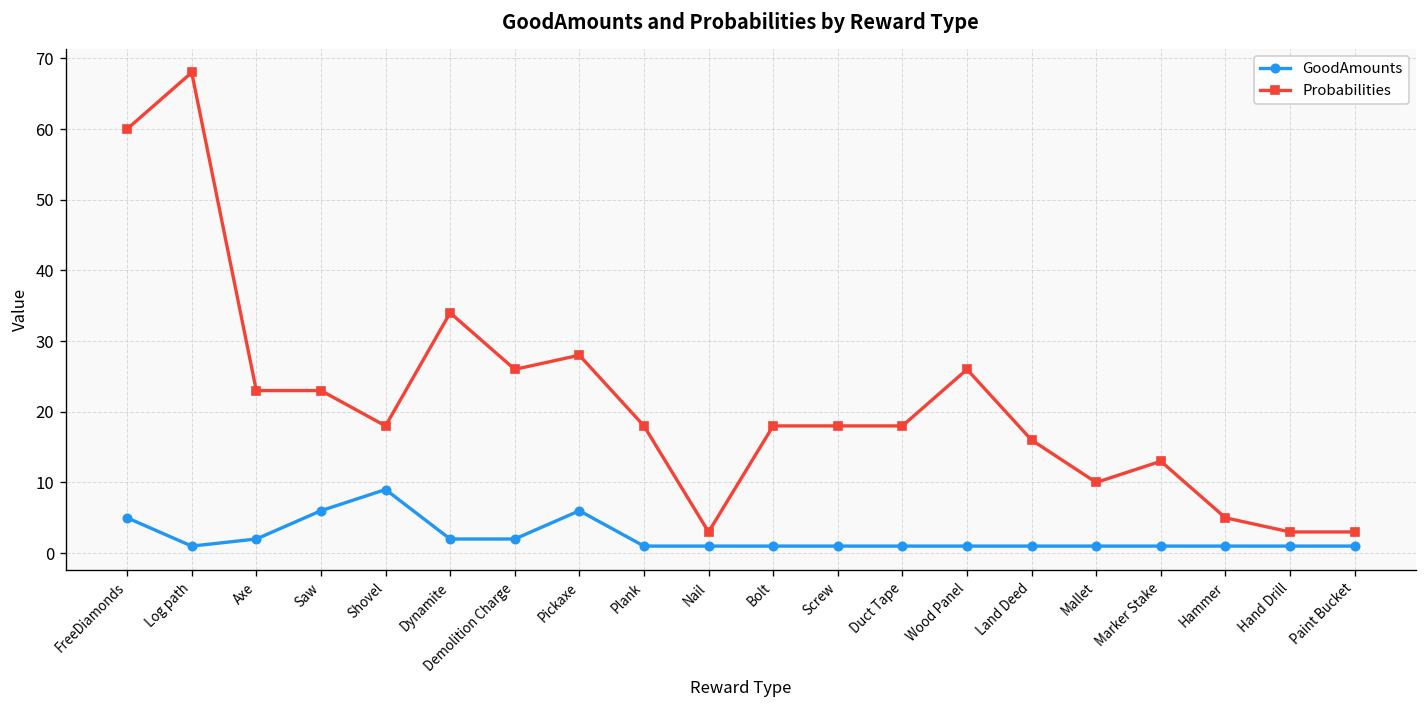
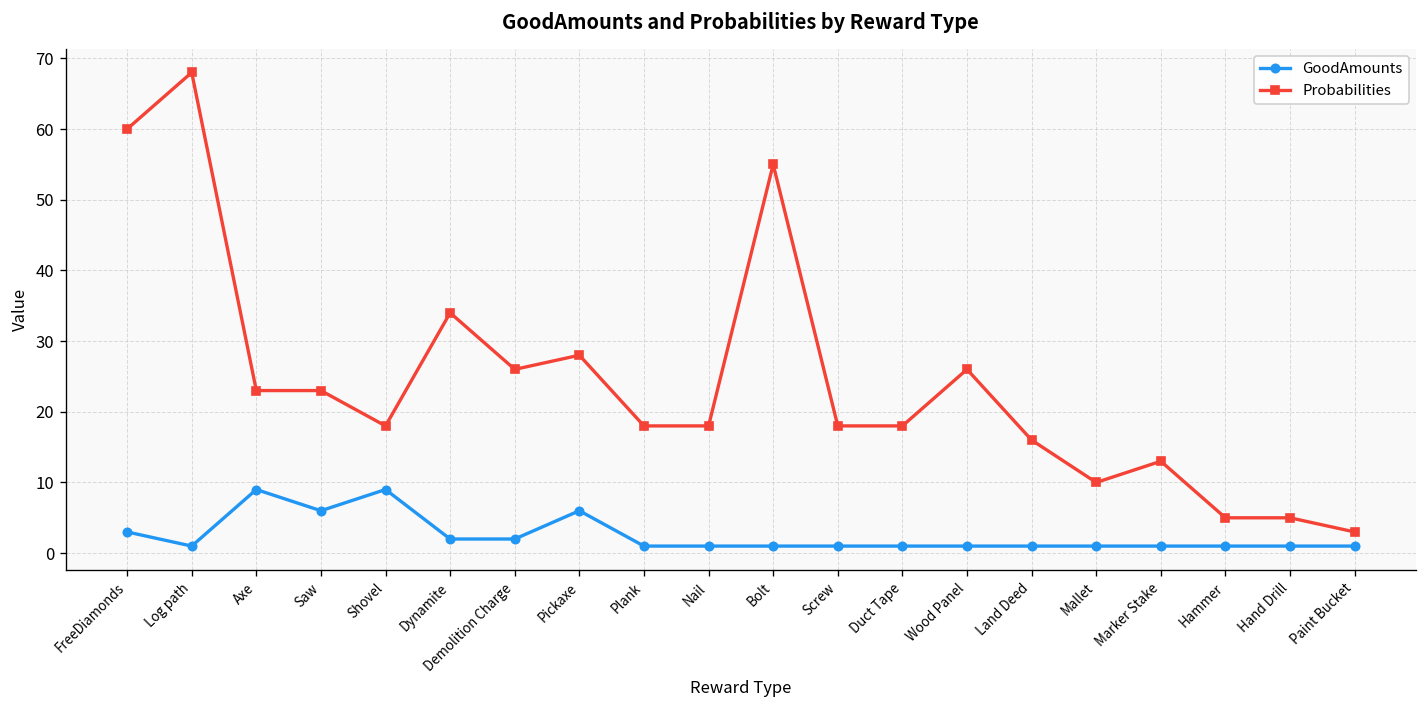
GoodAmounts, FreeDiamonds: 5 -> 3
GoodAmounts, Axe: 2 -> 9
Probabilities, Nail: 3 -> 18
Probabilities, Bolt: 18 -> 55
Probabilities, Hand Drill: 3 -> 5
